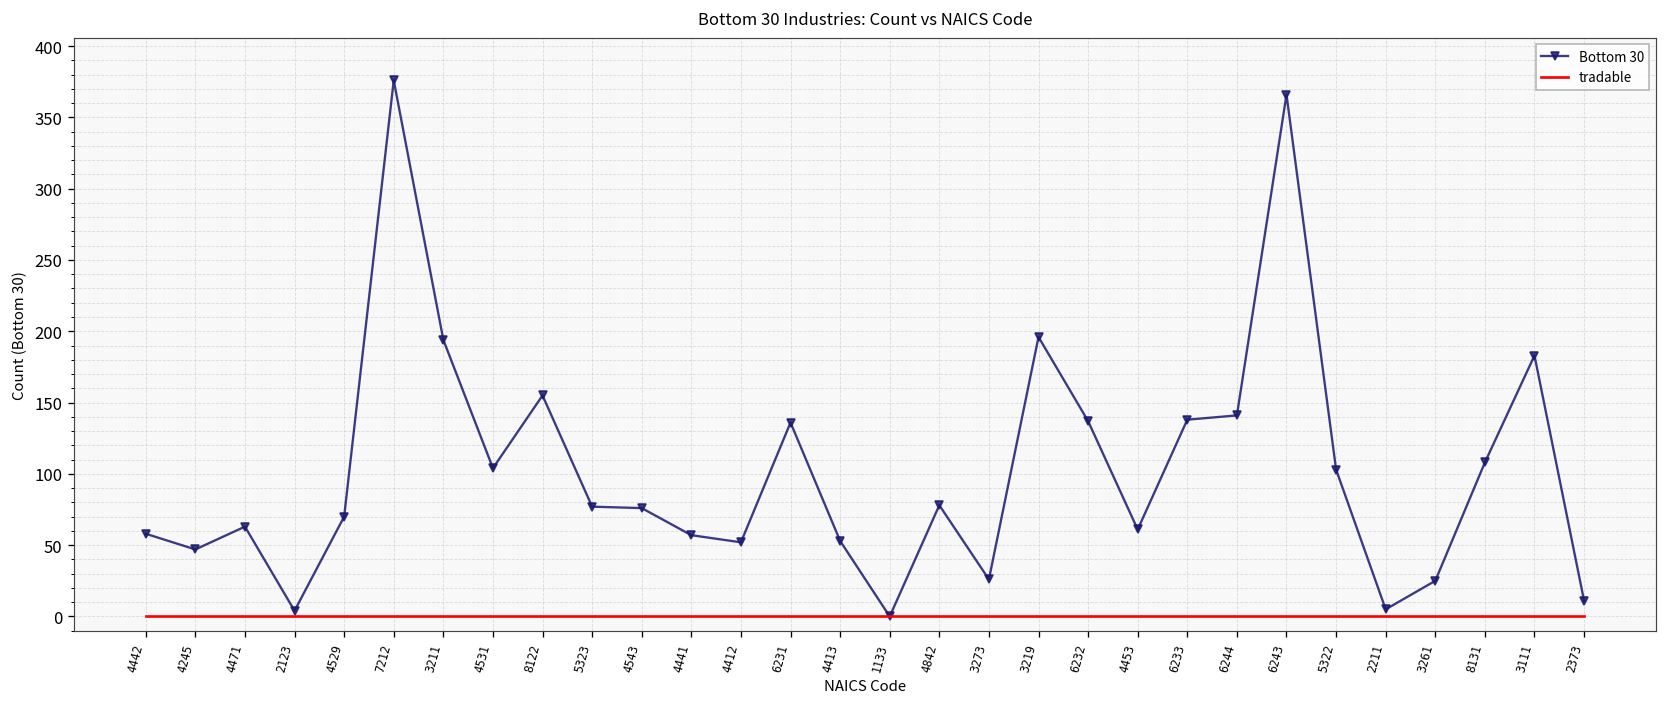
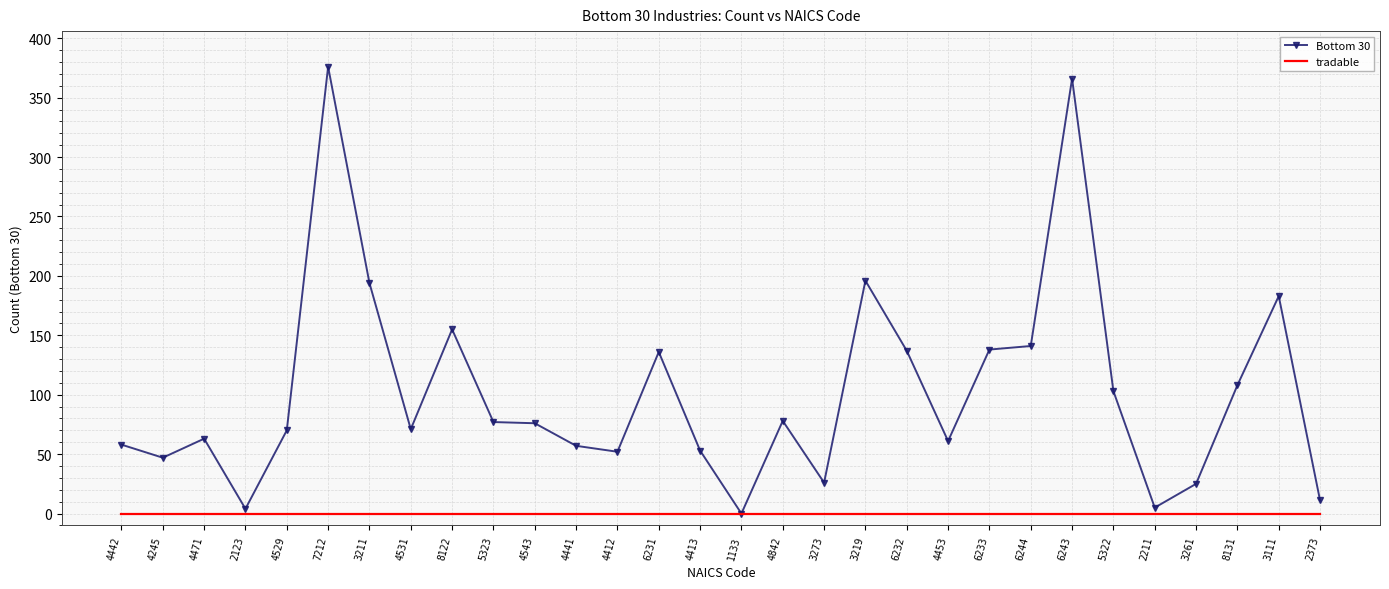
Bottom 30, 4531: 104 -> 71
